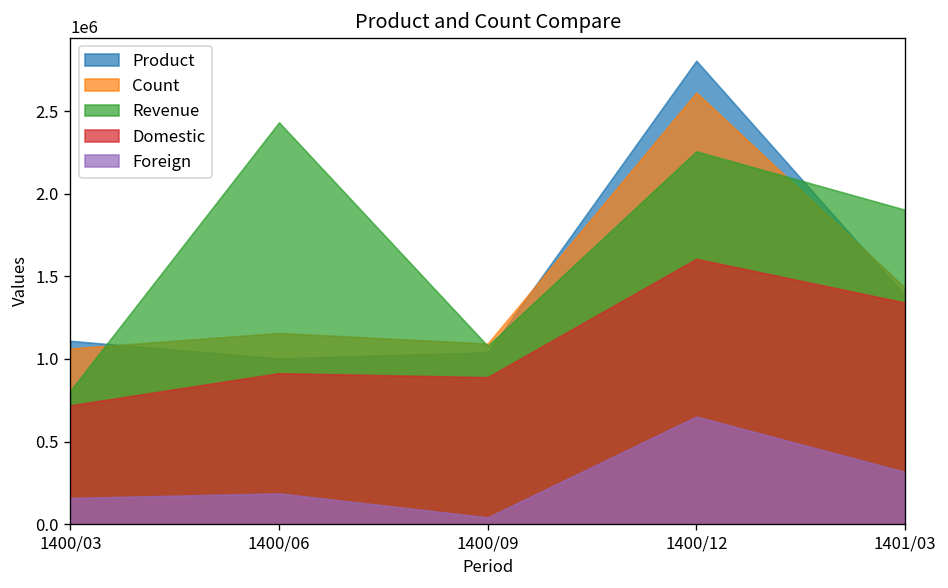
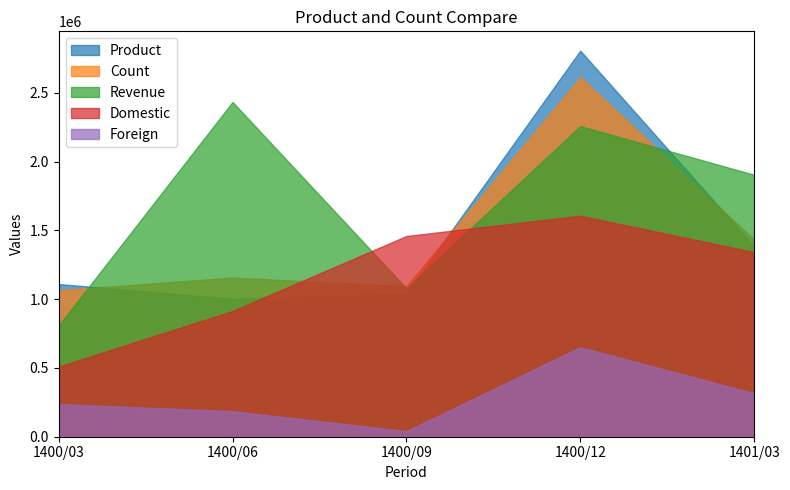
Domestic, 1400/03: 720000 -> 510000
Foreign, 1400/03: 160000 -> 240000
Domestic, 1400/09: 890000 -> 1460000
